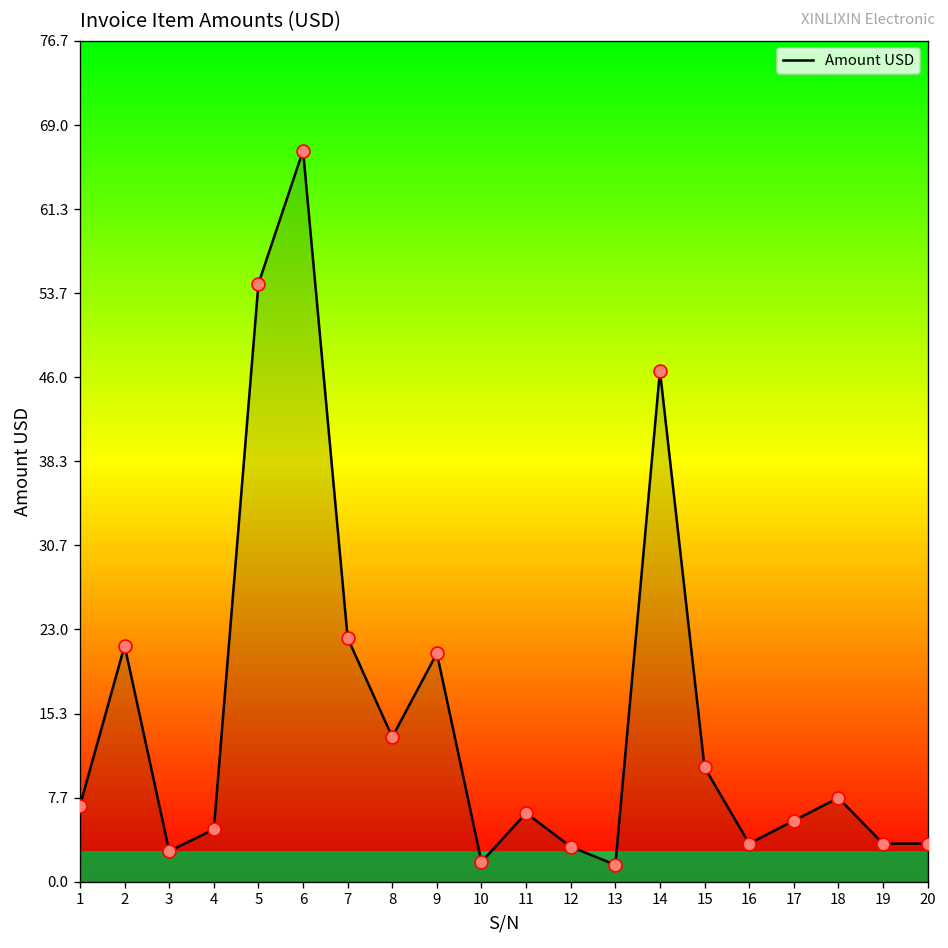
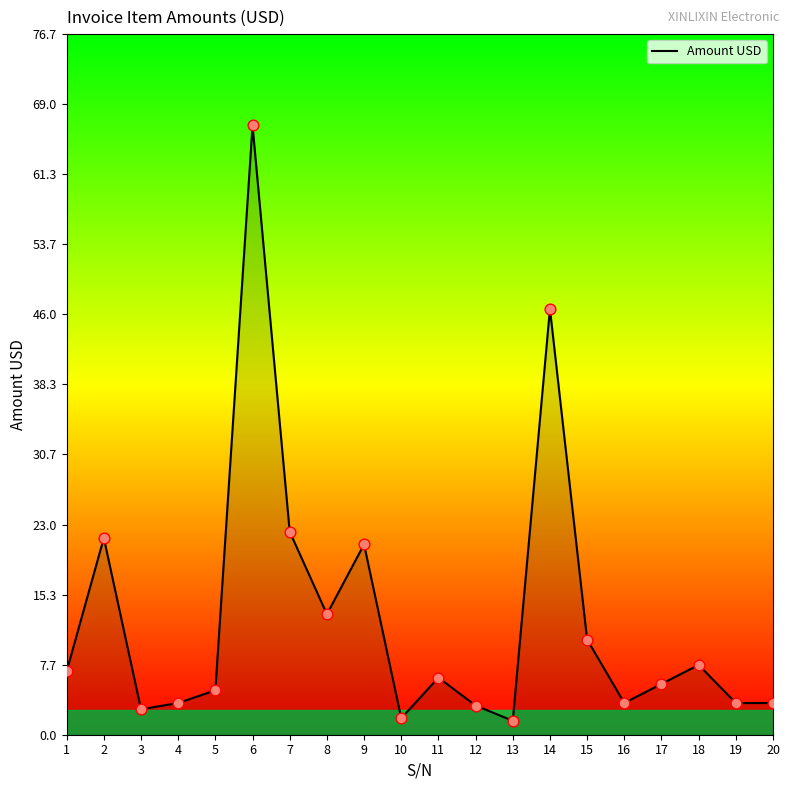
4: 5 -> 3
5: 55 -> 5
